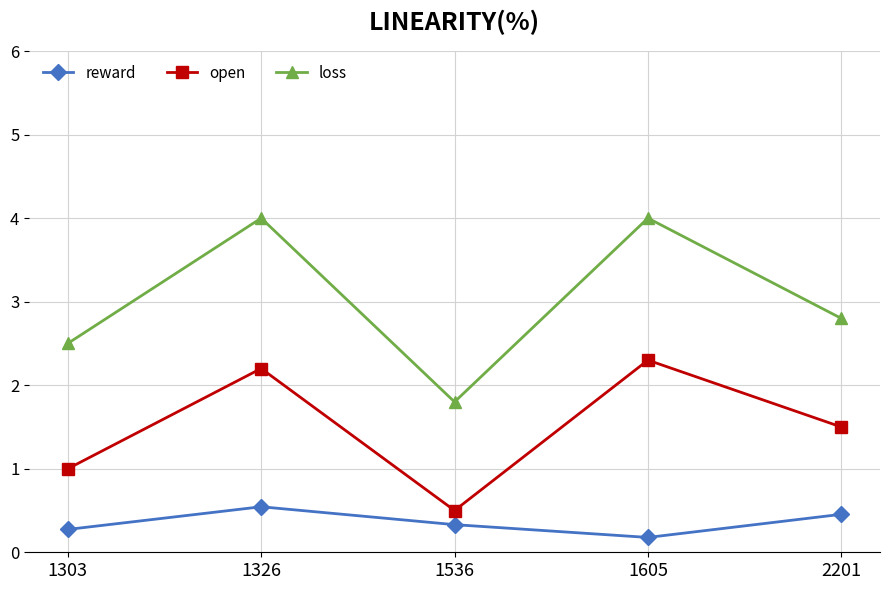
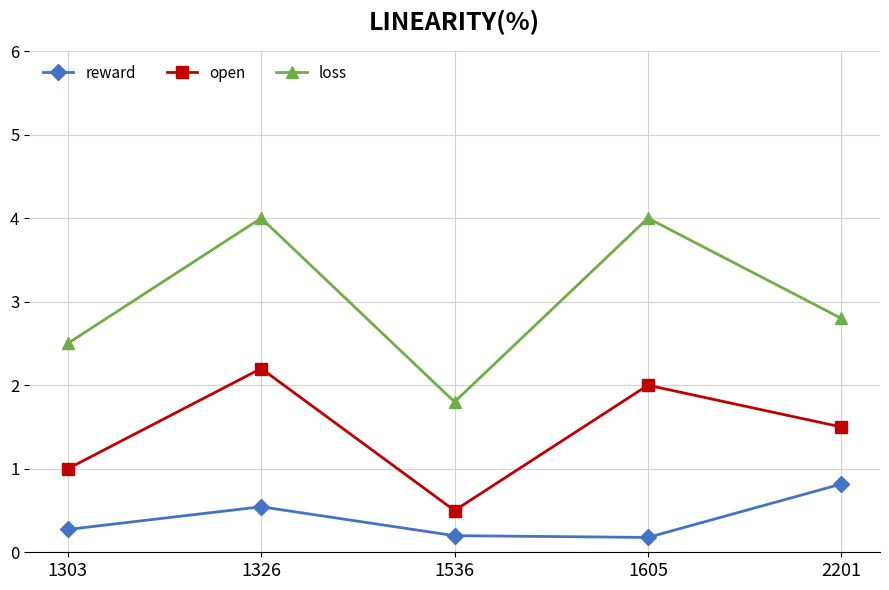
reward, 1536: 0.3 -> 0.2
open, 1605: 2.3 -> 2.0
reward, 2201: 0.5 -> 0.8
